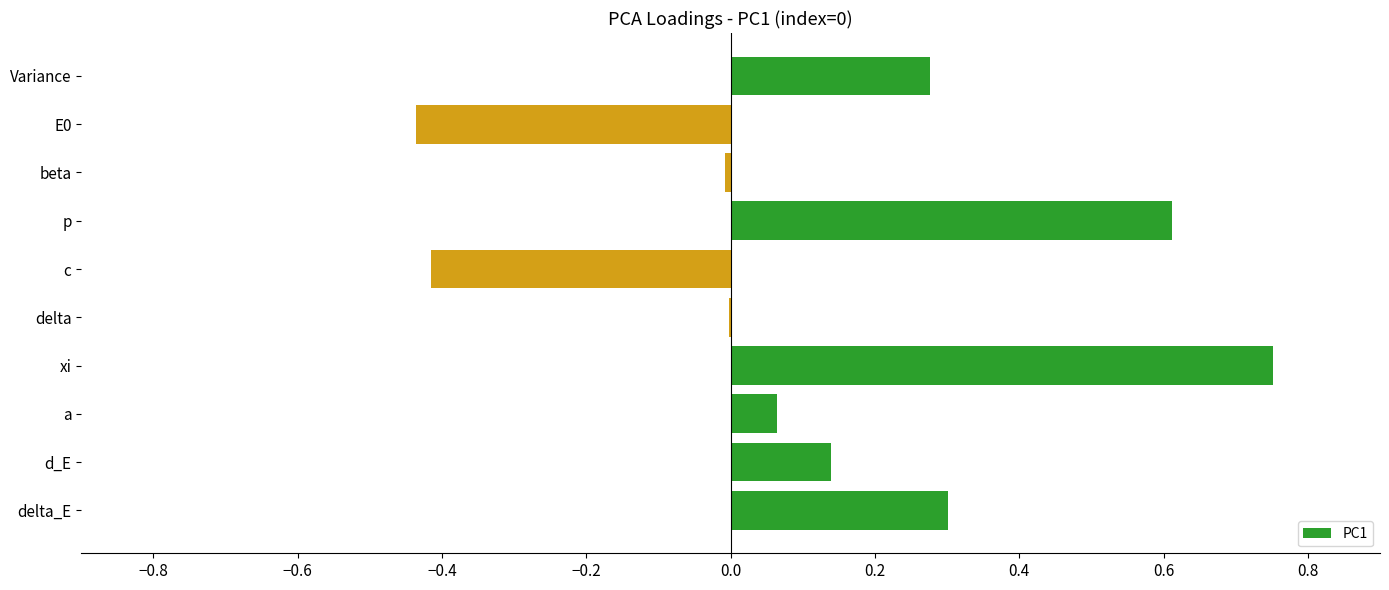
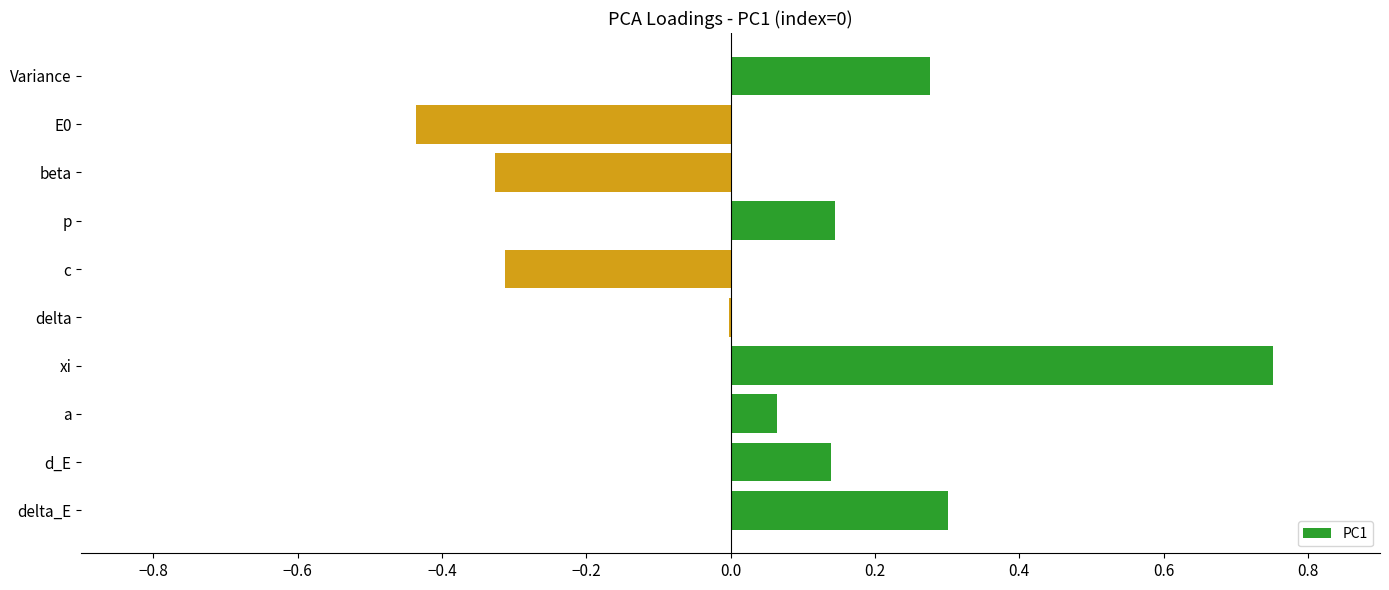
beta: -0.01 -> -0.33
p: 0.61 -> 0.14
c: -0.42 -> -0.31
